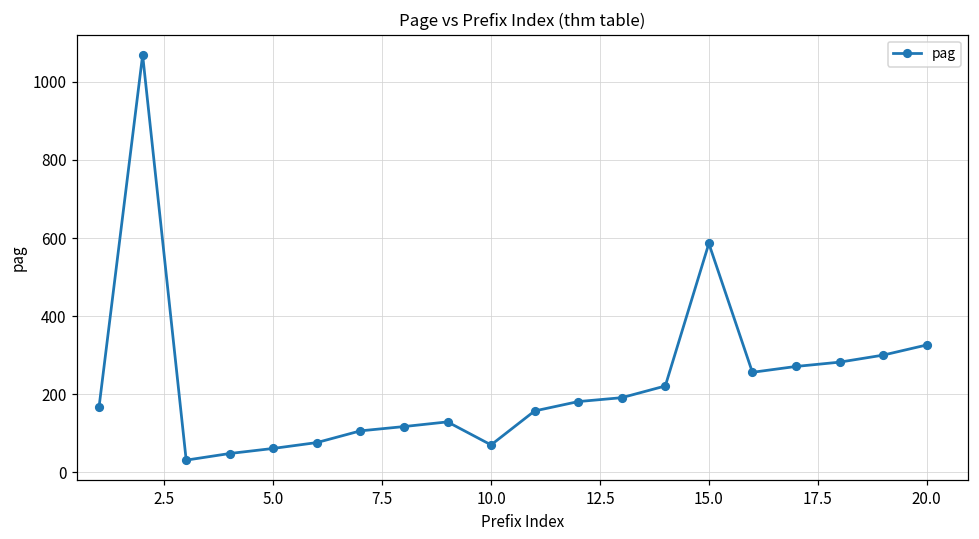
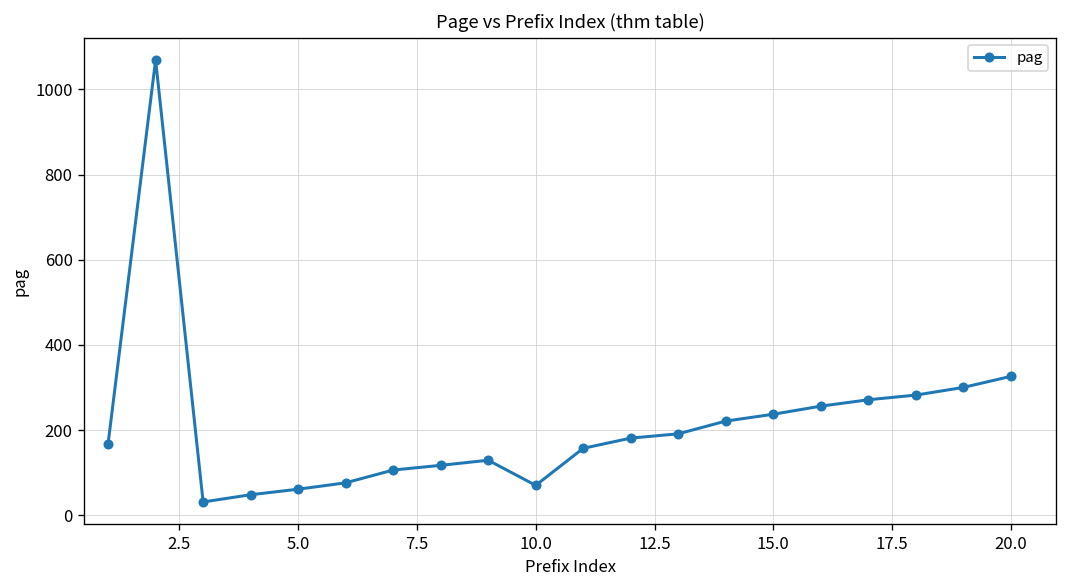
15.0: 590 -> 240
